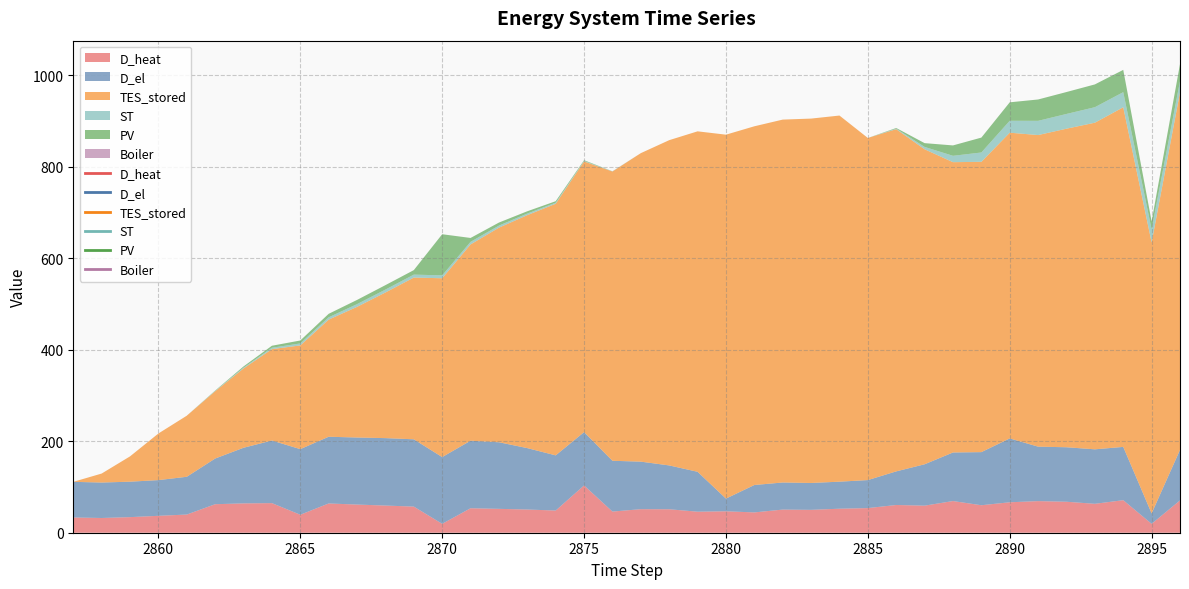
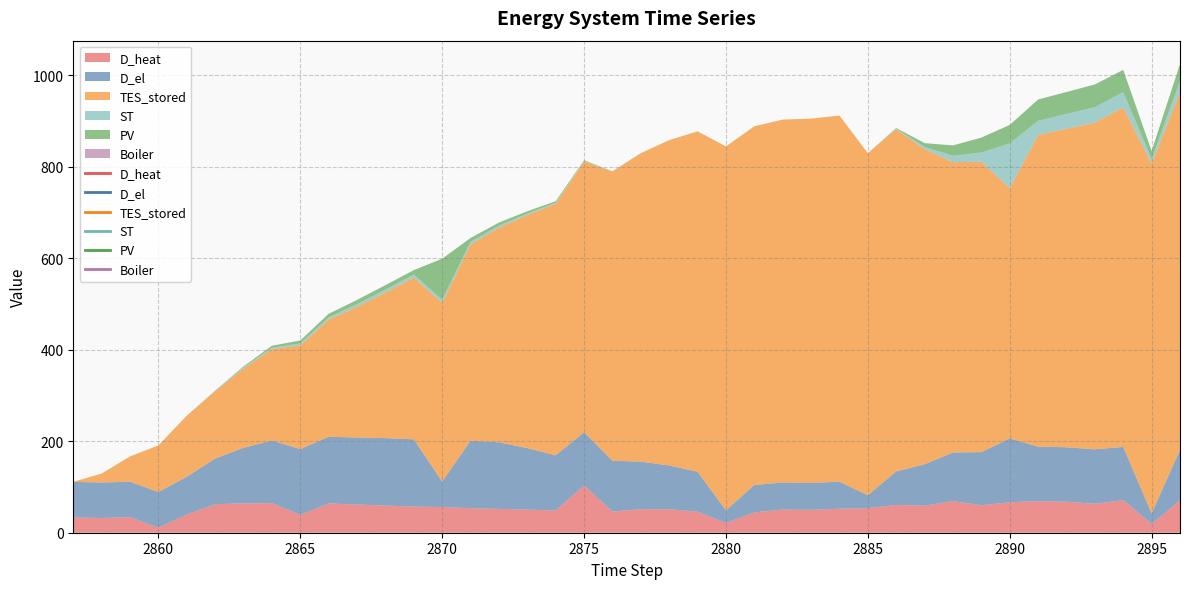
D_heat, 2860: 40 -> 10
D_heat, 2870: 20 -> 60
D_el, 2870: 150 -> 60
D_heat, 2880: 50 -> 20
D_el, 2885: 60 -> 30
TES_stored, 2890: 670 -> 550
ST, 2890: 30 -> 100
TES_stored, 2895: 590 -> 760
ST, 2895: 30 -> 10
